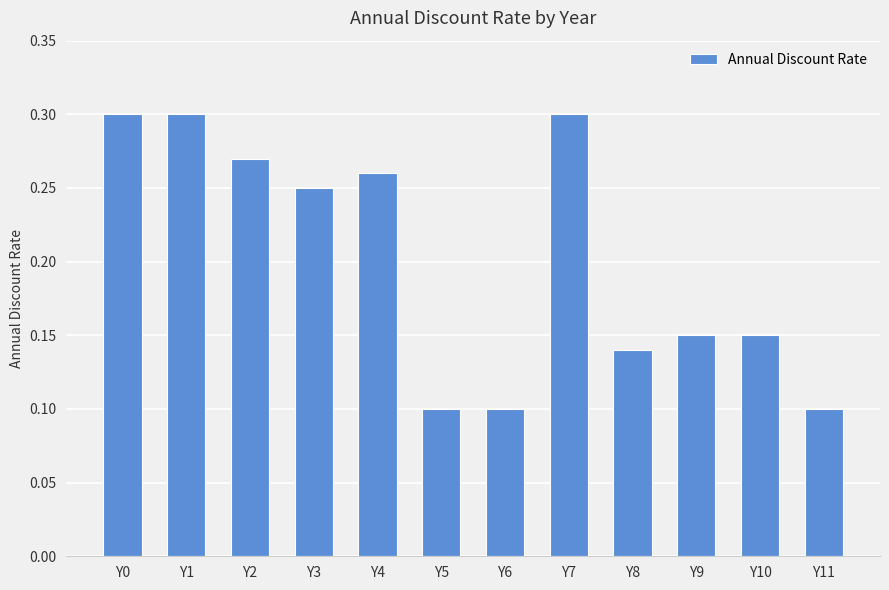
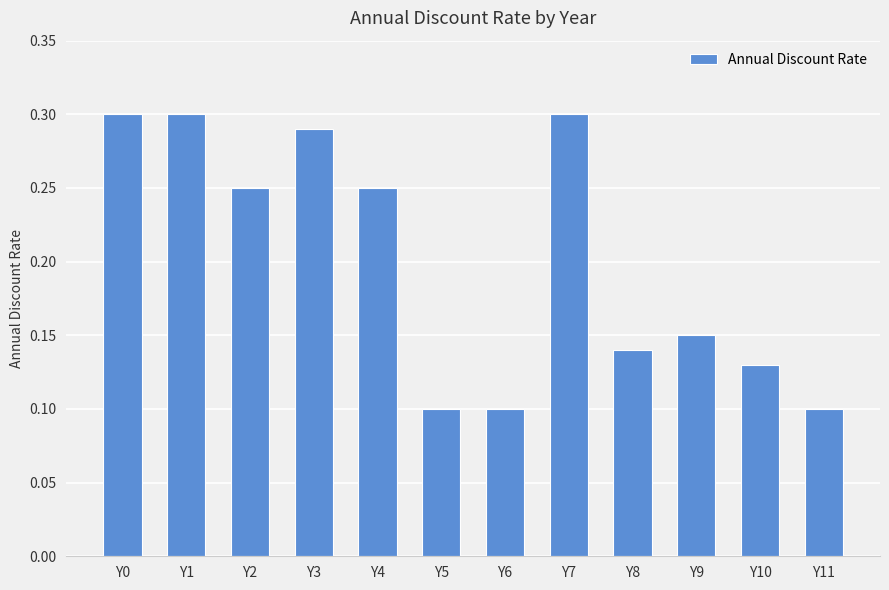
Y2: 0.27 -> 0.25
Y3: 0.25 -> 0.29
Y4: 0.26 -> 0.25
Y10: 0.15 -> 0.13
